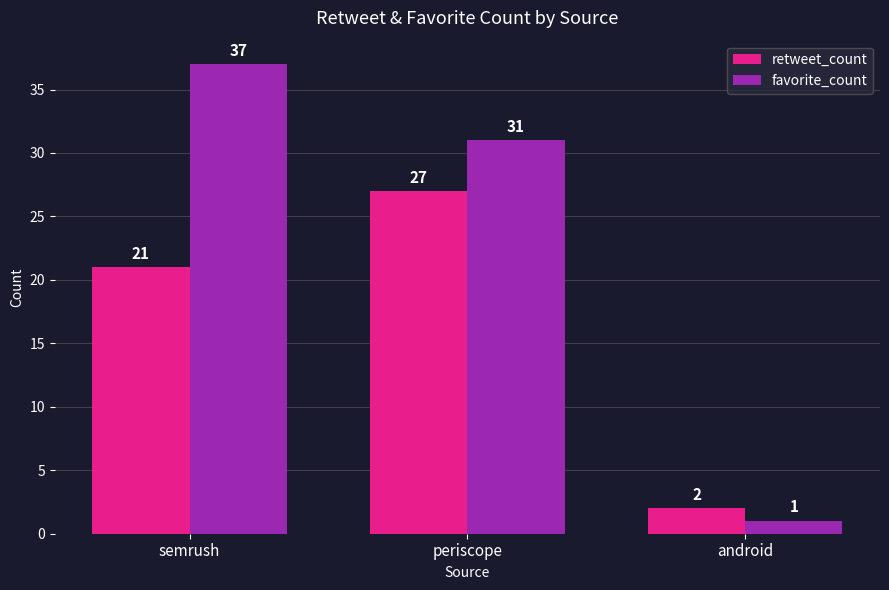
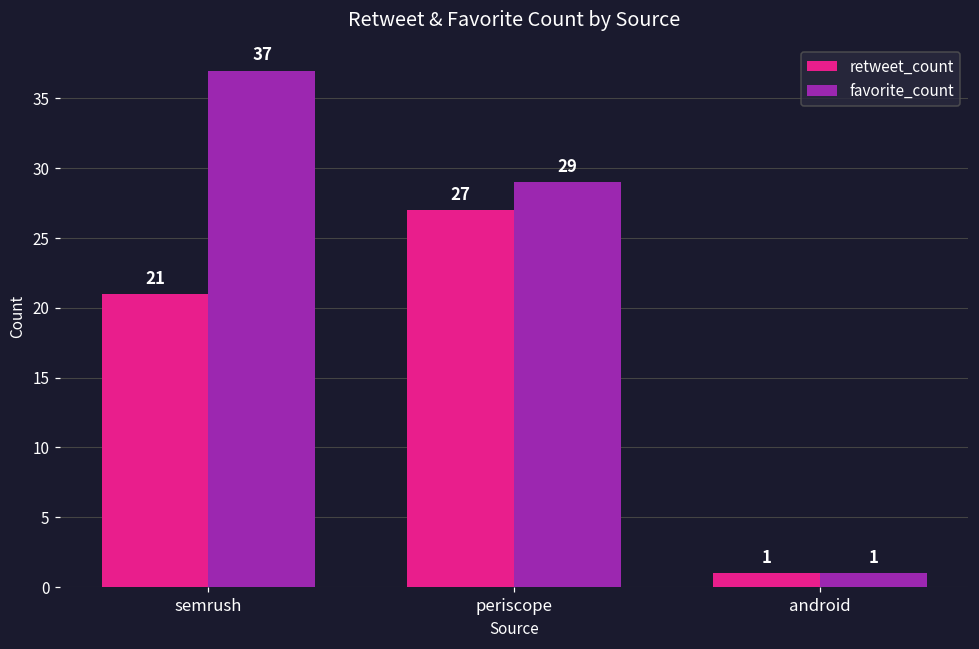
favorite_count, periscope: 31 -> 29
retweet_count, android: 2 -> 1
